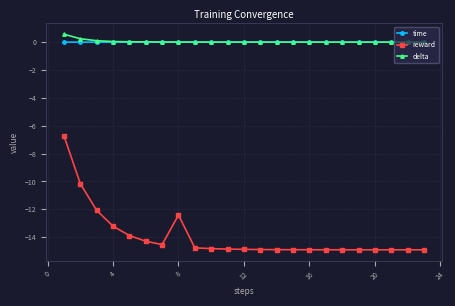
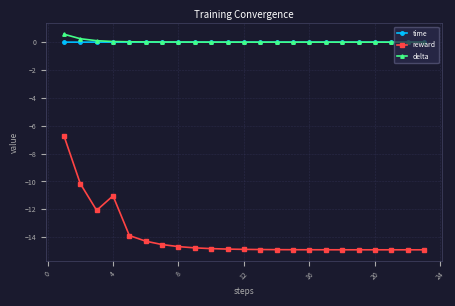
reward, 4: -13.2 -> -11.0
reward, 8: -12.4 -> -14.7
